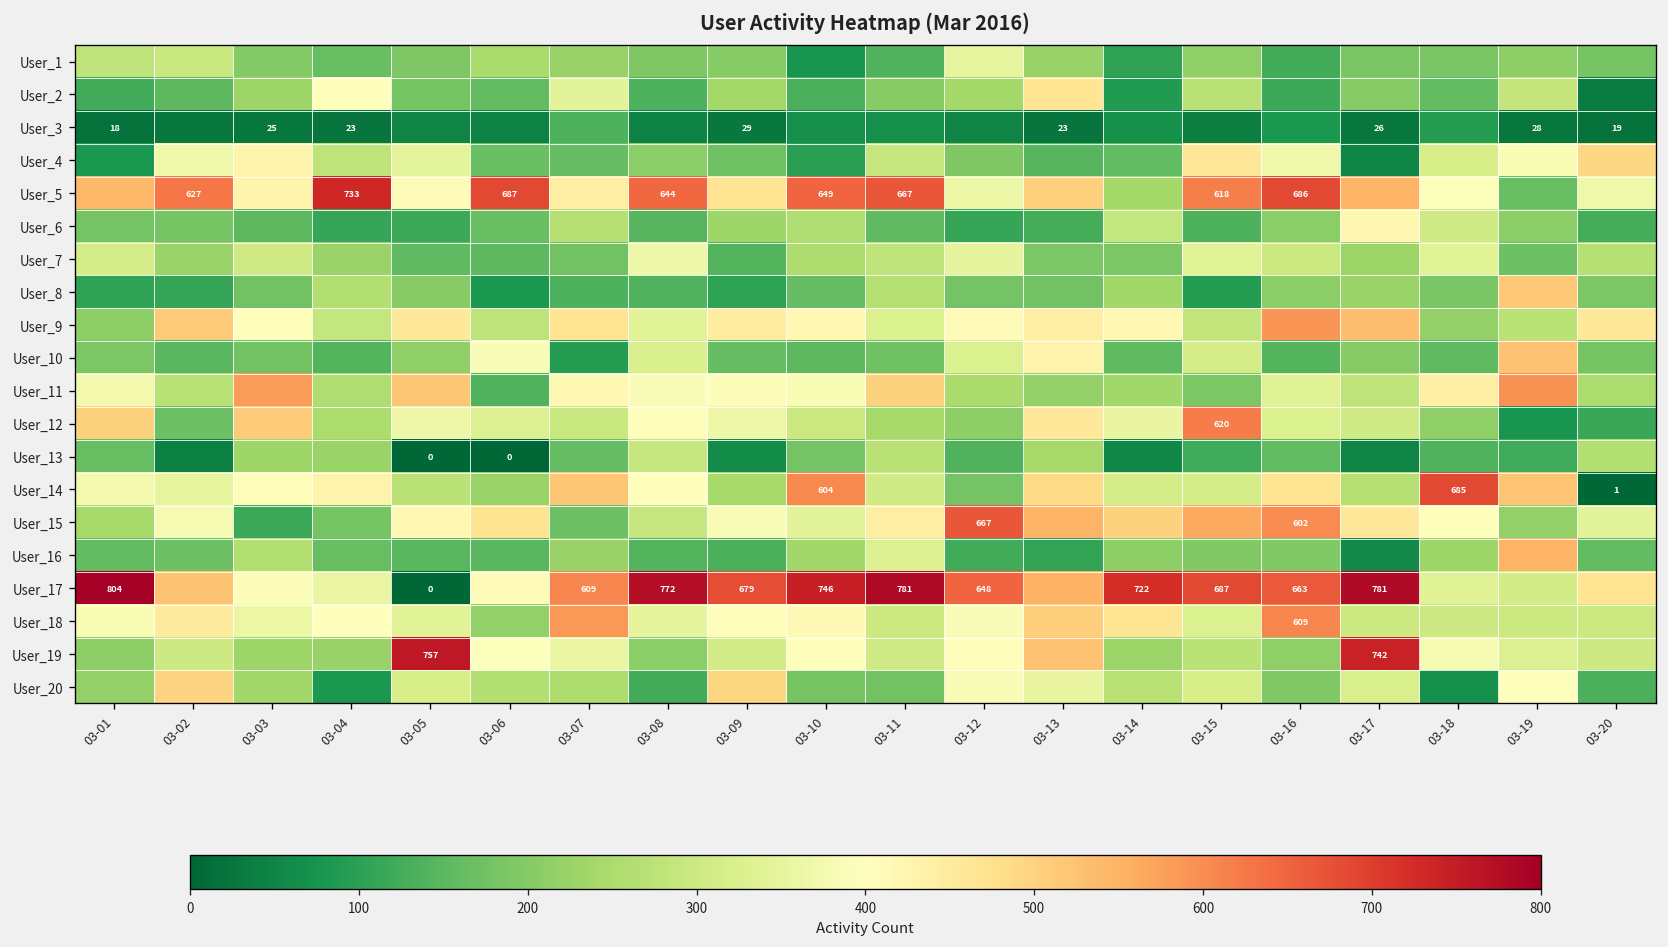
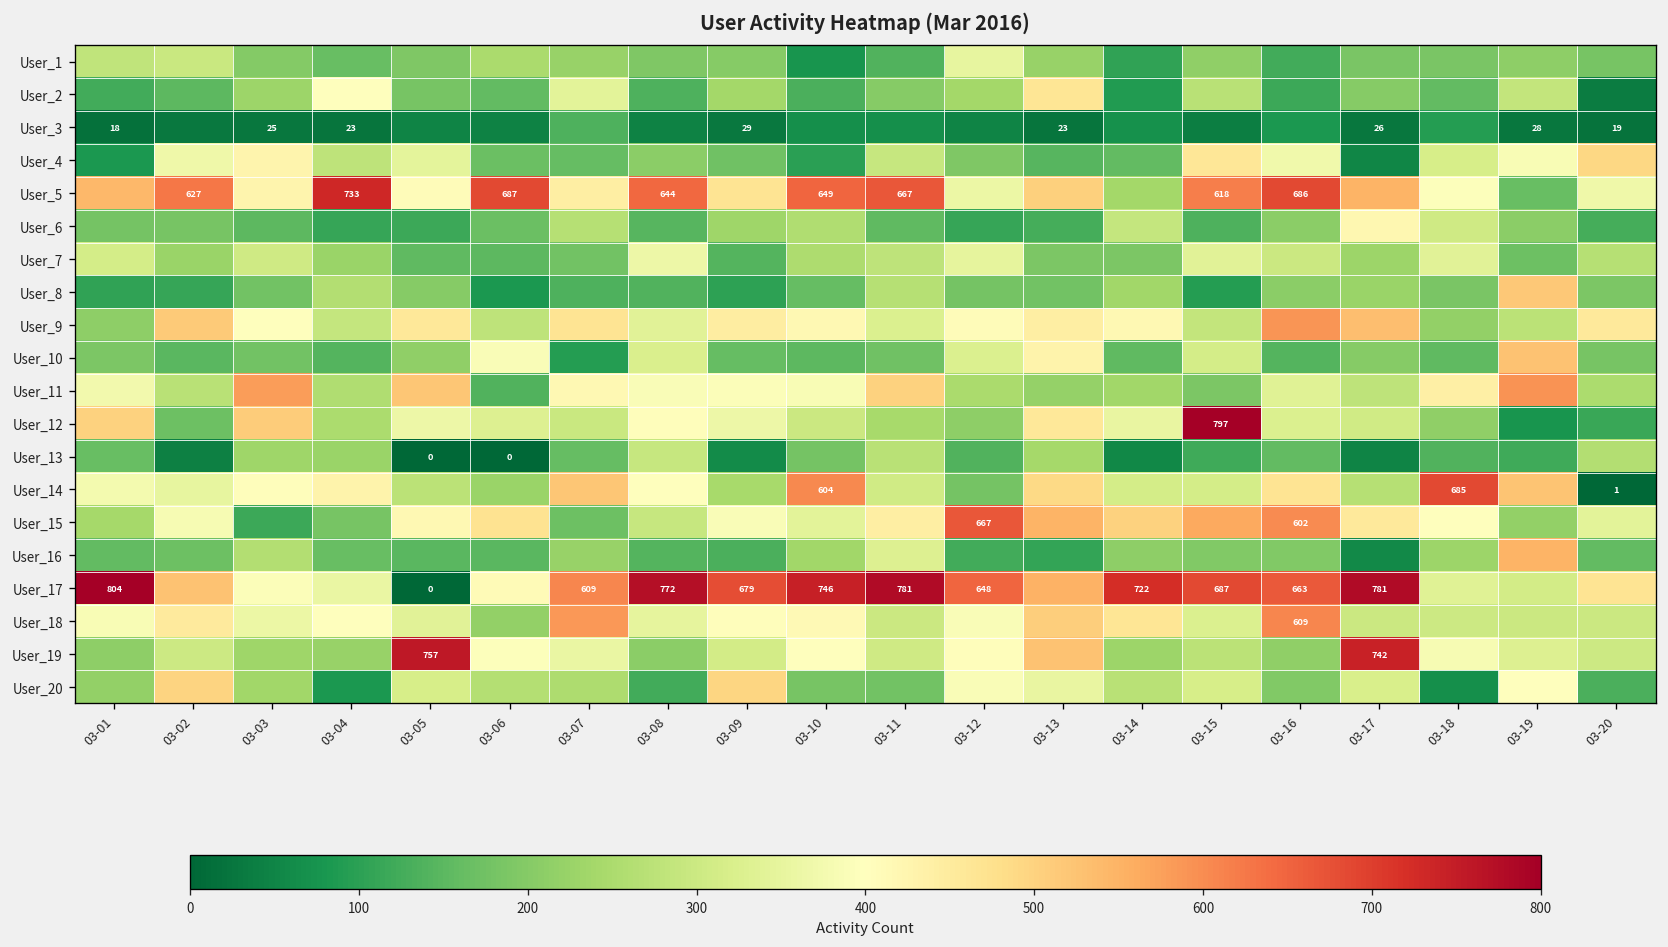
User_12, 03-15: 620 -> 797
